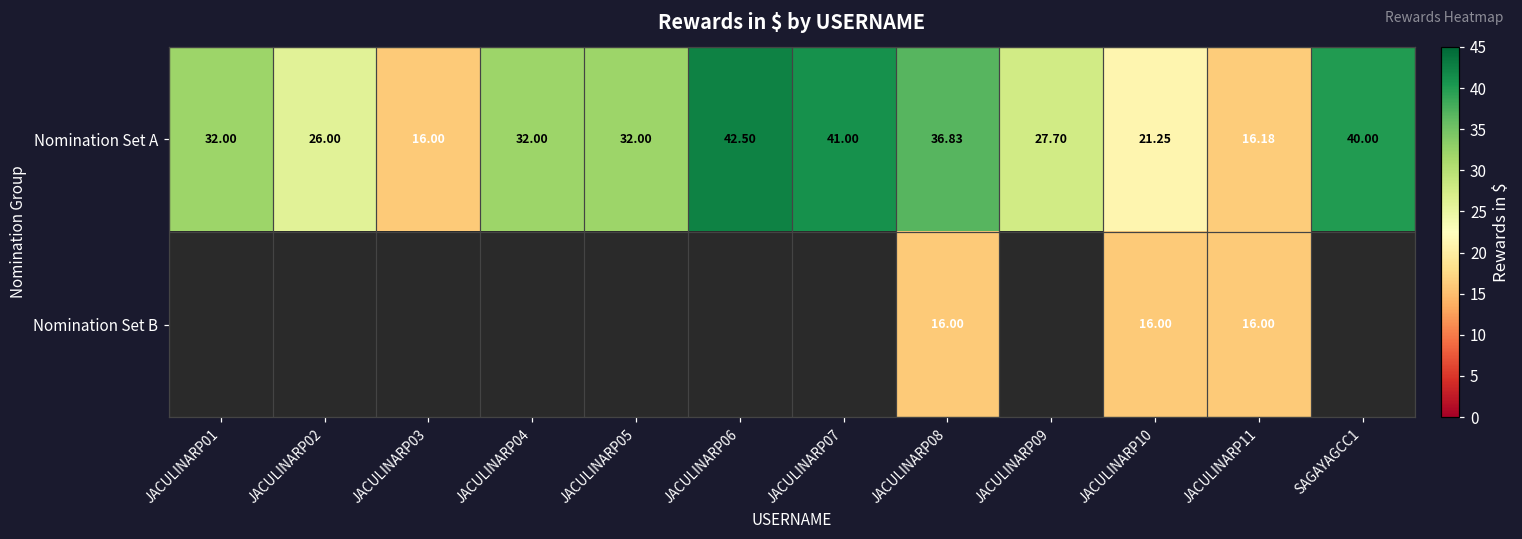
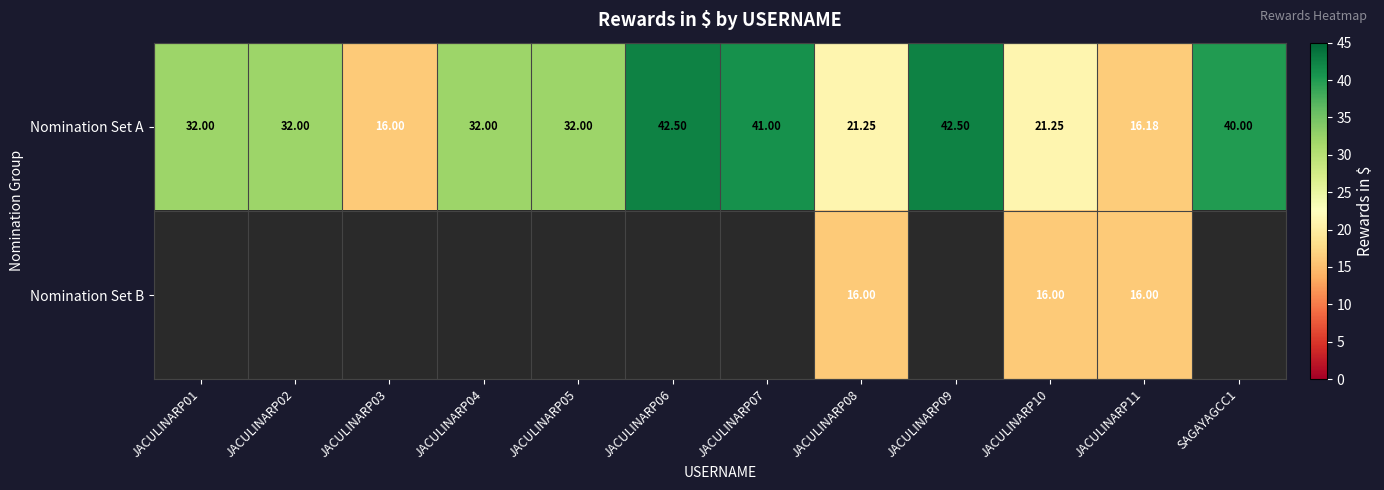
Nomination Set A, JACULINARP02: 26.00 -> 32.00
Nomination Set A, JACULINARP08: 36.83 -> 21.25
Nomination Set A, JACULINARP09: 27.70 -> 42.50
